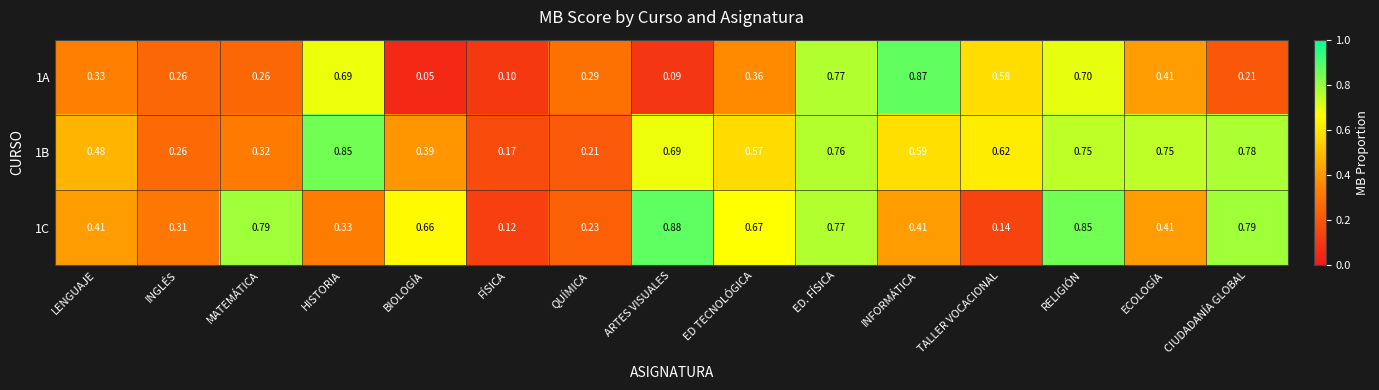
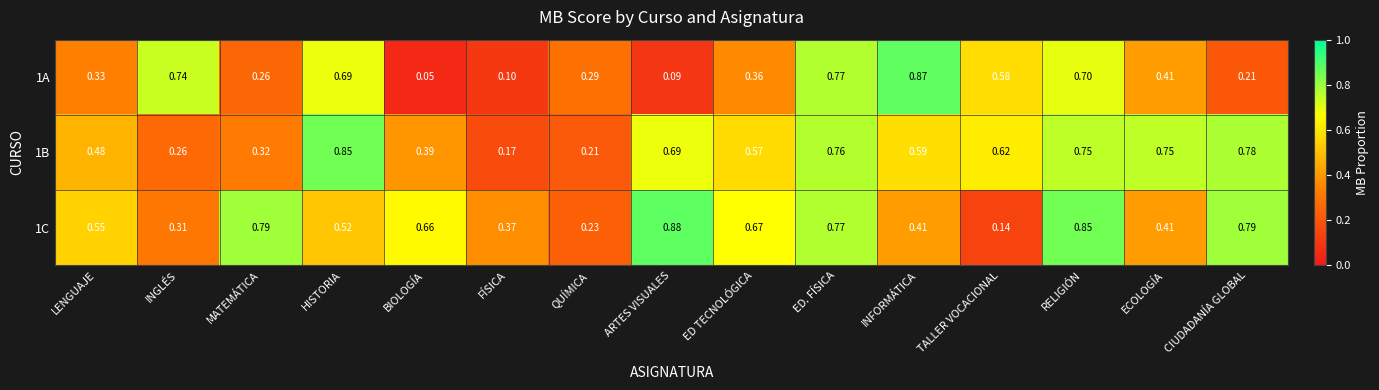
1A, INGLÉS: 0.26 -> 0.74
1C, LENGUAJE: 0.41 -> 0.55
1C, HISTORIA: 0.33 -> 0.52
1C, FÍSICA: 0.12 -> 0.37
